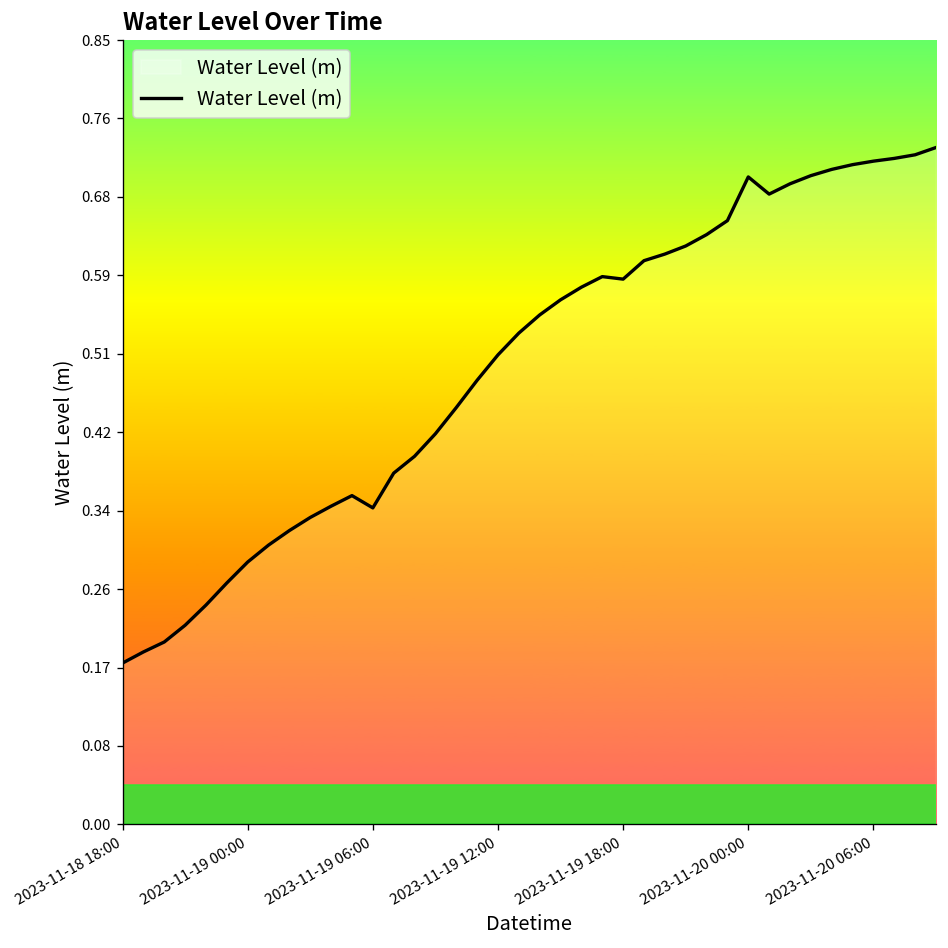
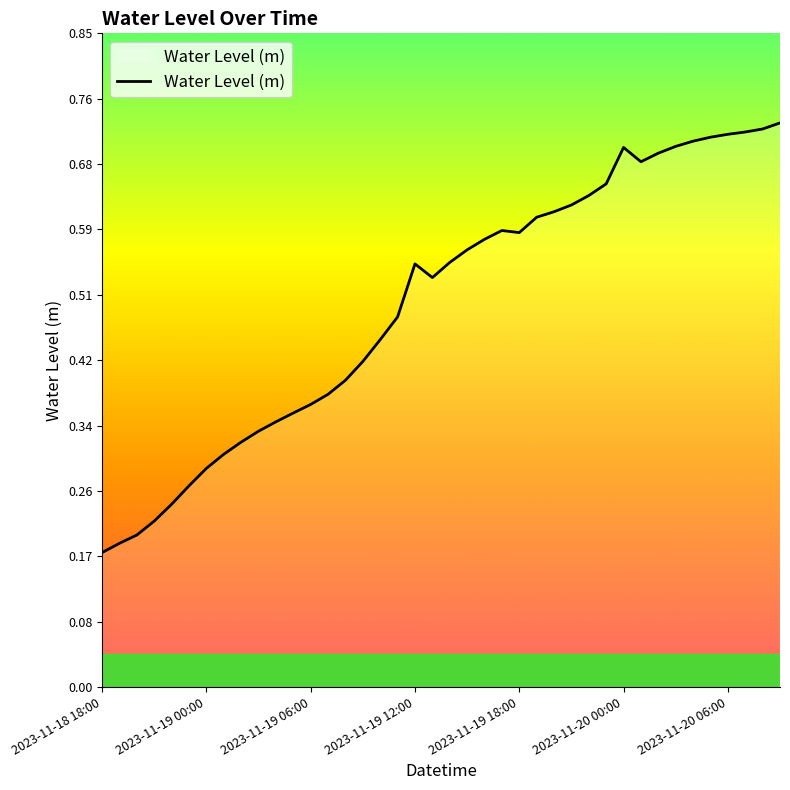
2023-11-19 06:00: 0.34 -> 0.37
2023-11-19 12:00: 0.51 -> 0.55
